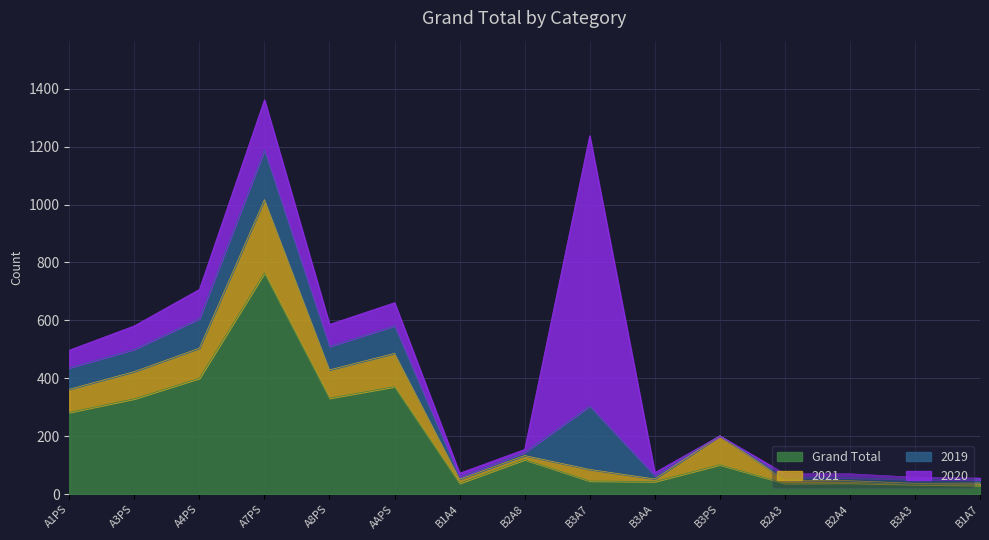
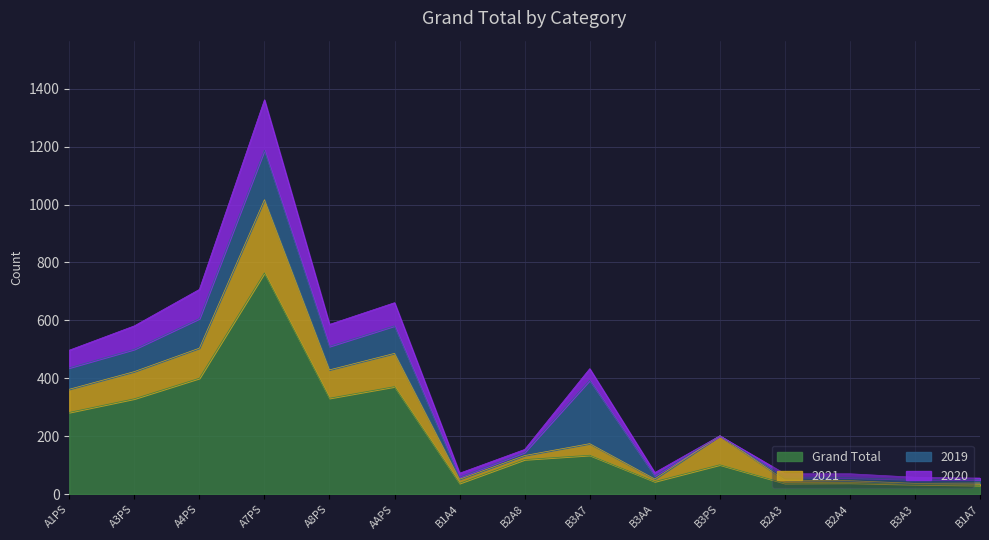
Grand Total, B3A7: 50 -> 130
2020, B3A7: 930 -> 40
